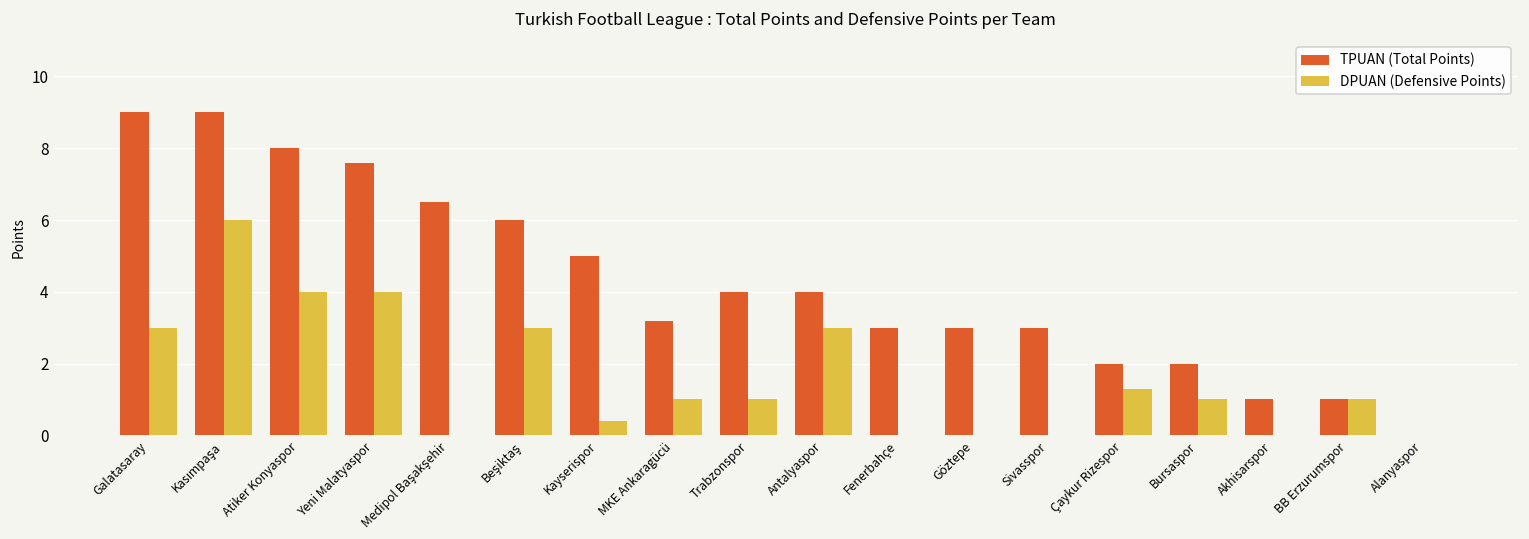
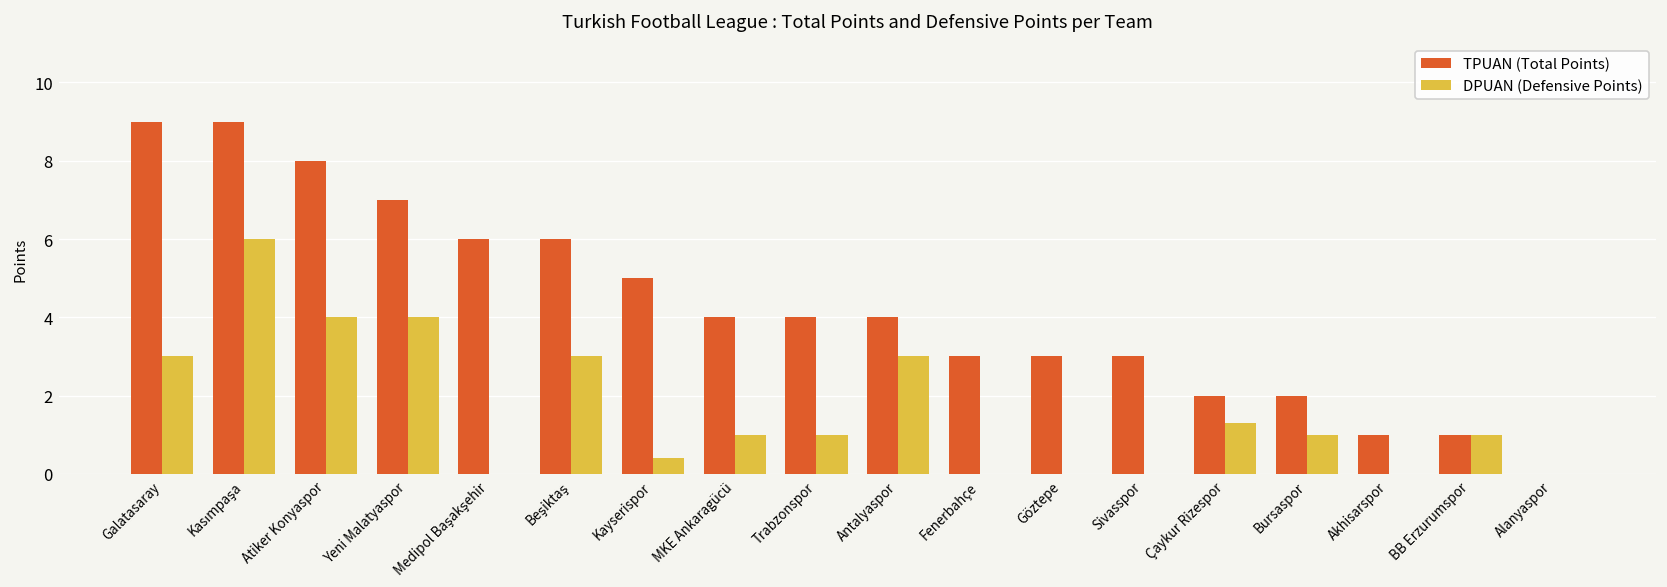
TPUAN (Total Points), Yeni Malatyaspor: 7.6 -> 7.0
TPUAN (Total Points), Medipol Başakşehir: 6.5 -> 6.0
TPUAN (Total Points), MKE Ankaragücü: 3.2 -> 4.0
